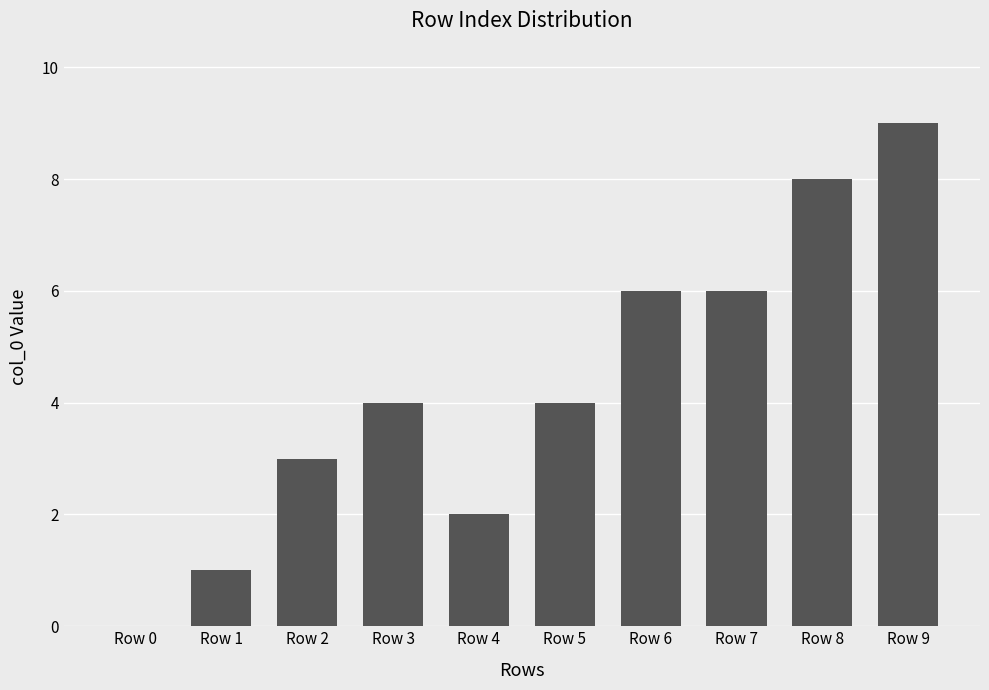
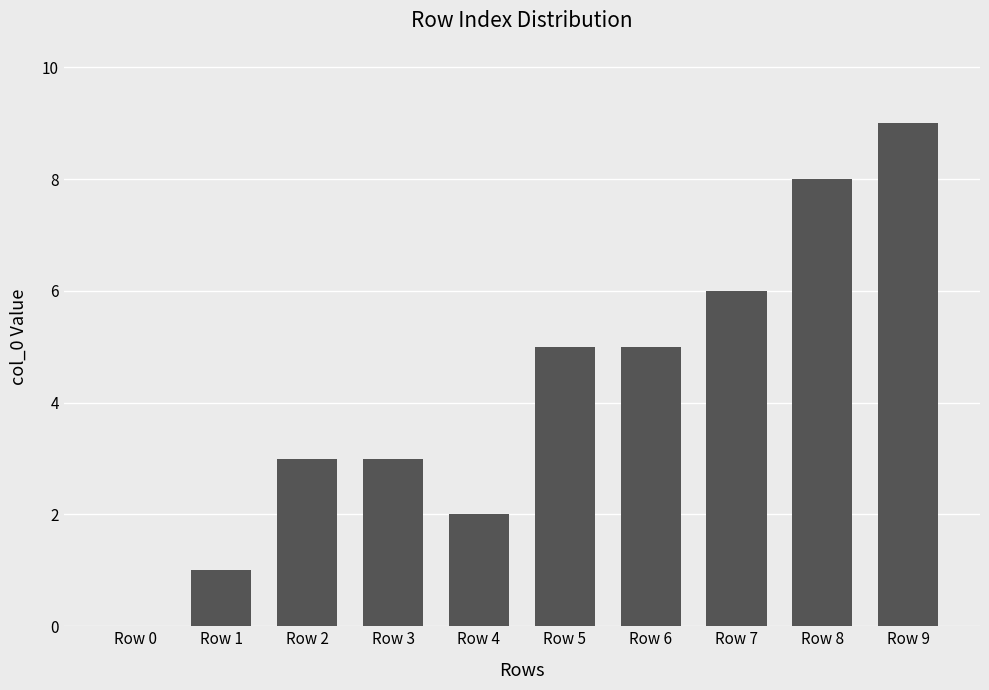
Row 3: 4 -> 3
Row 5: 4 -> 5
Row 6: 6 -> 5
